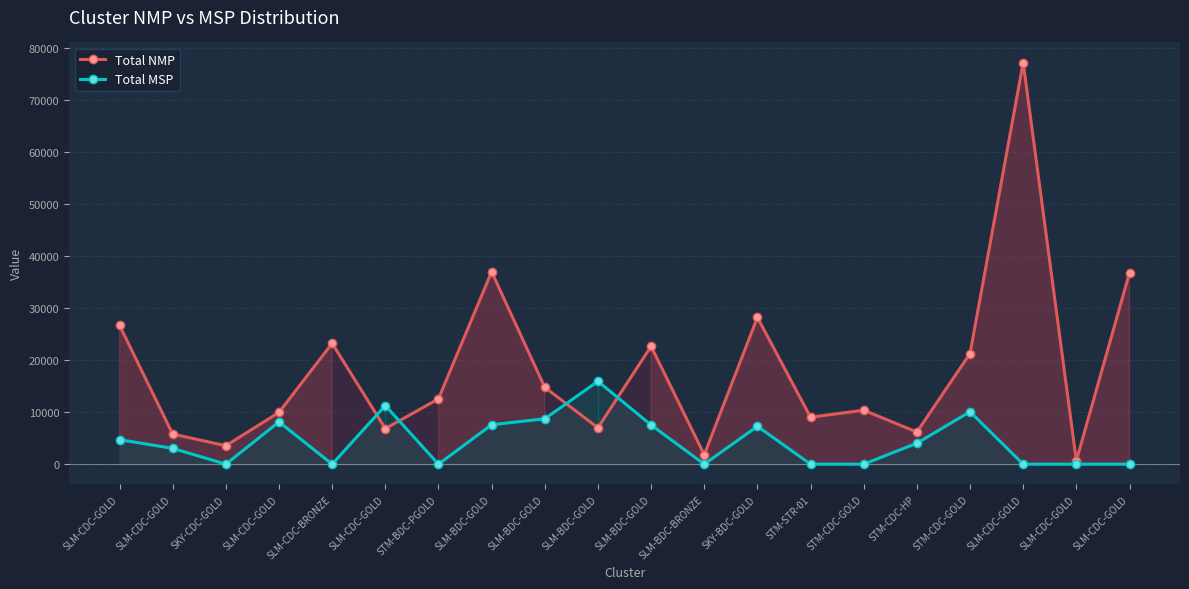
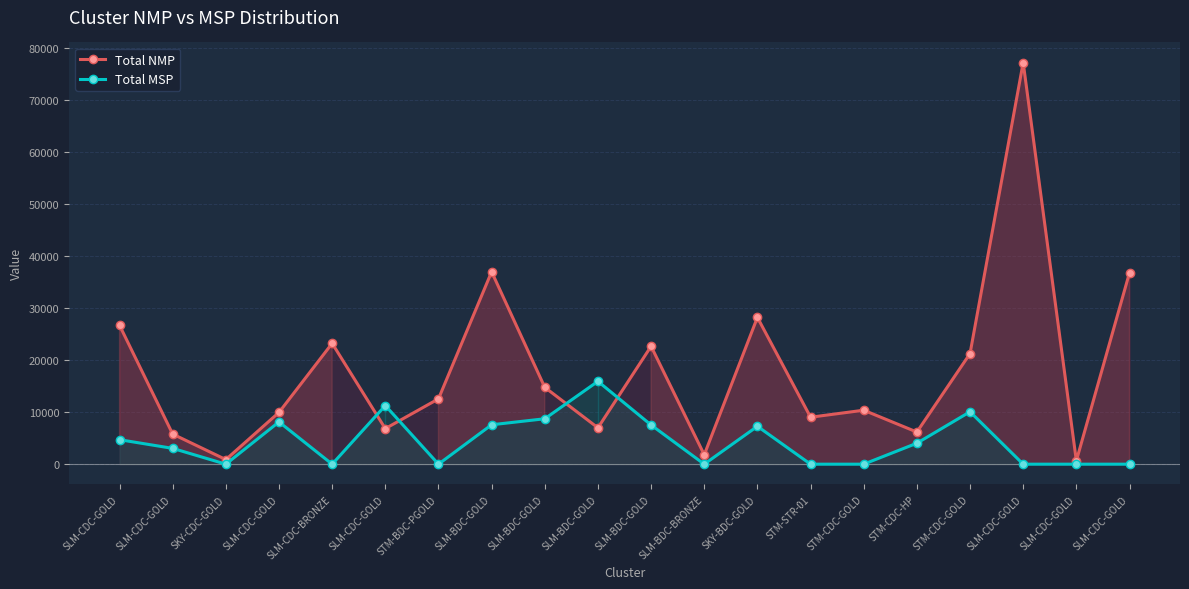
Total NMP, SKY-CDC-GOLD: 4000 -> 1000
